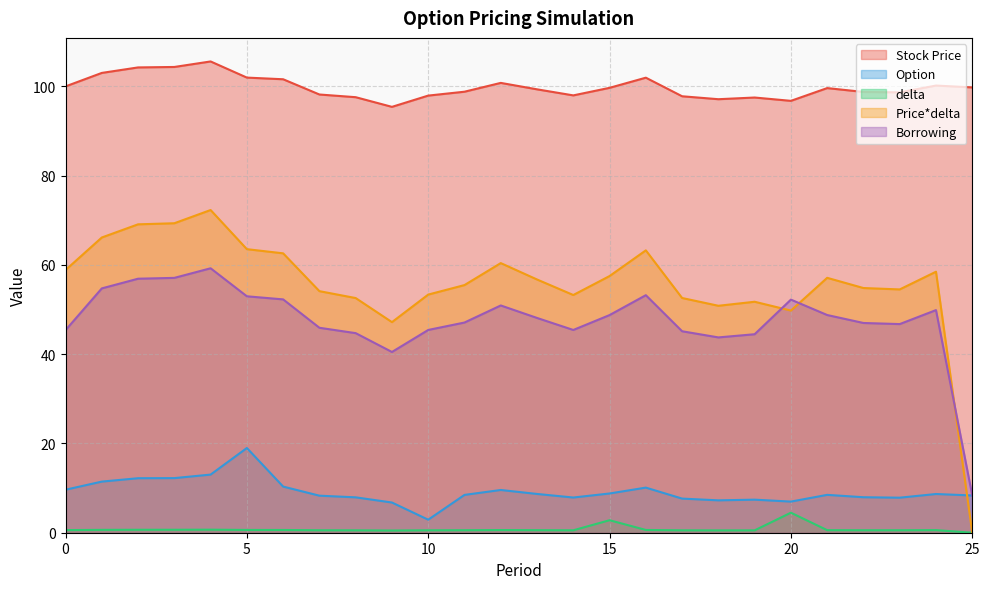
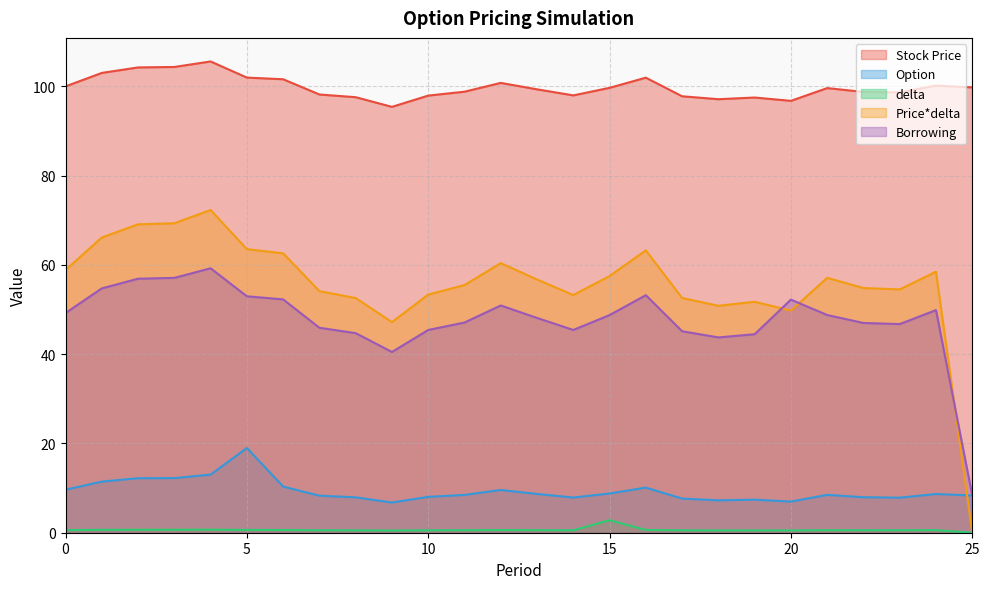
Borrowing, 0: 45 -> 49
Option, 10: 3 -> 8
delta, 20: 4 -> 1
